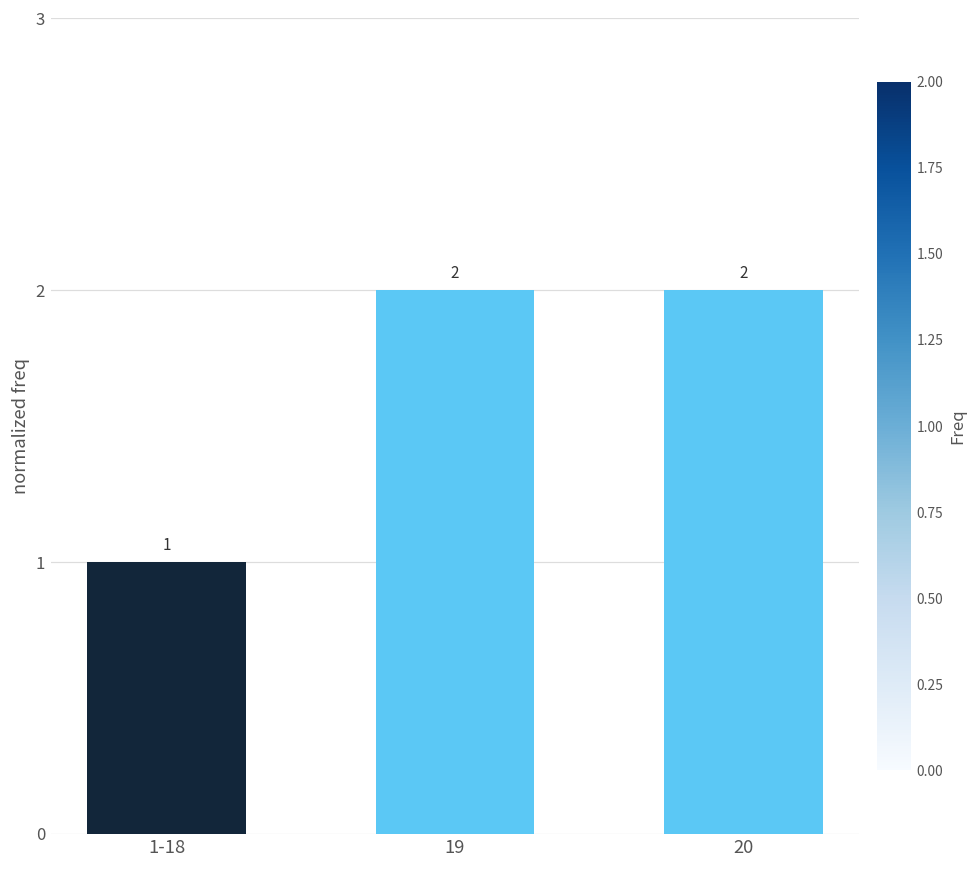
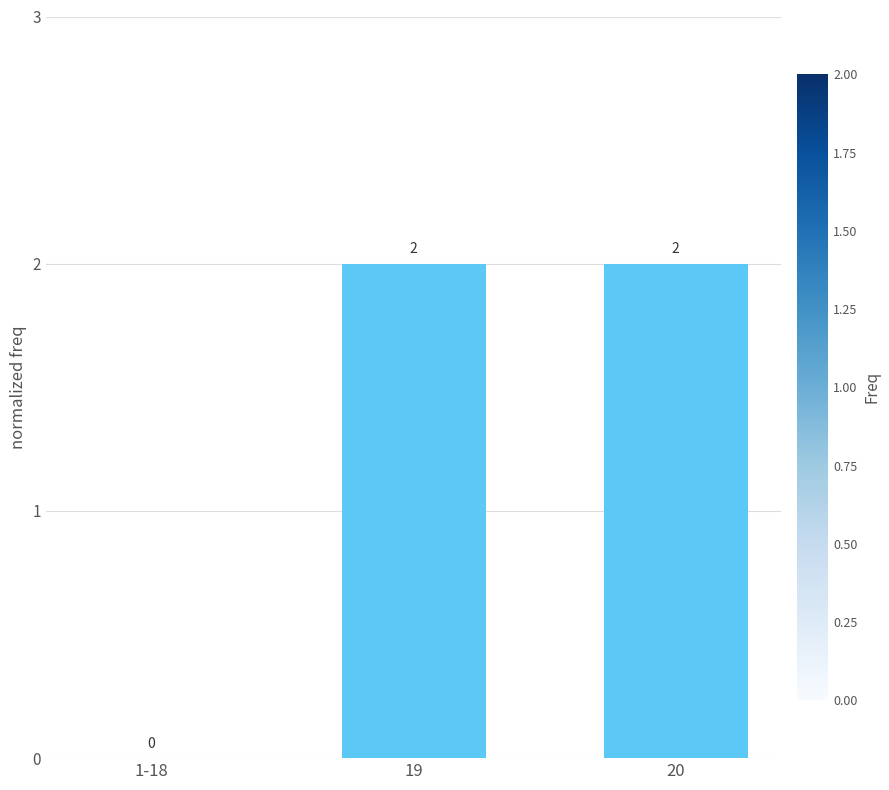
1-18: 1 -> 0
